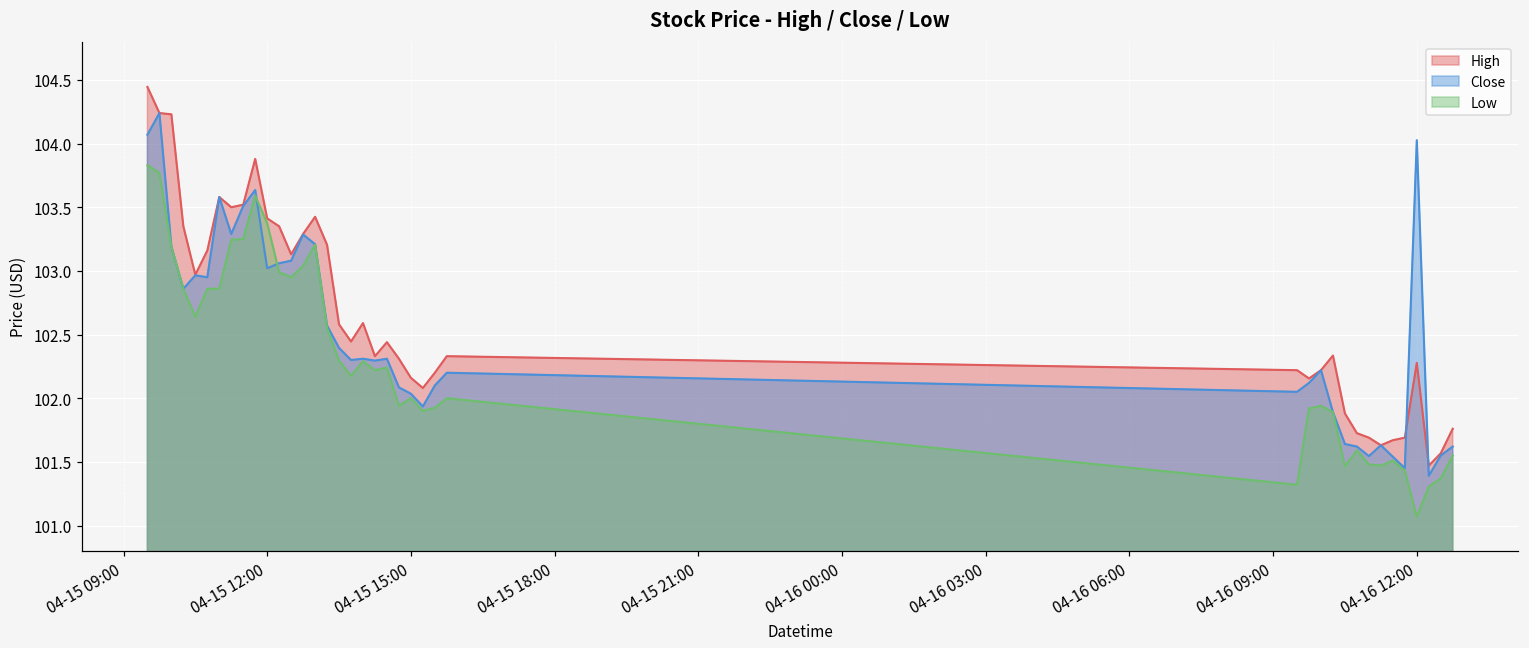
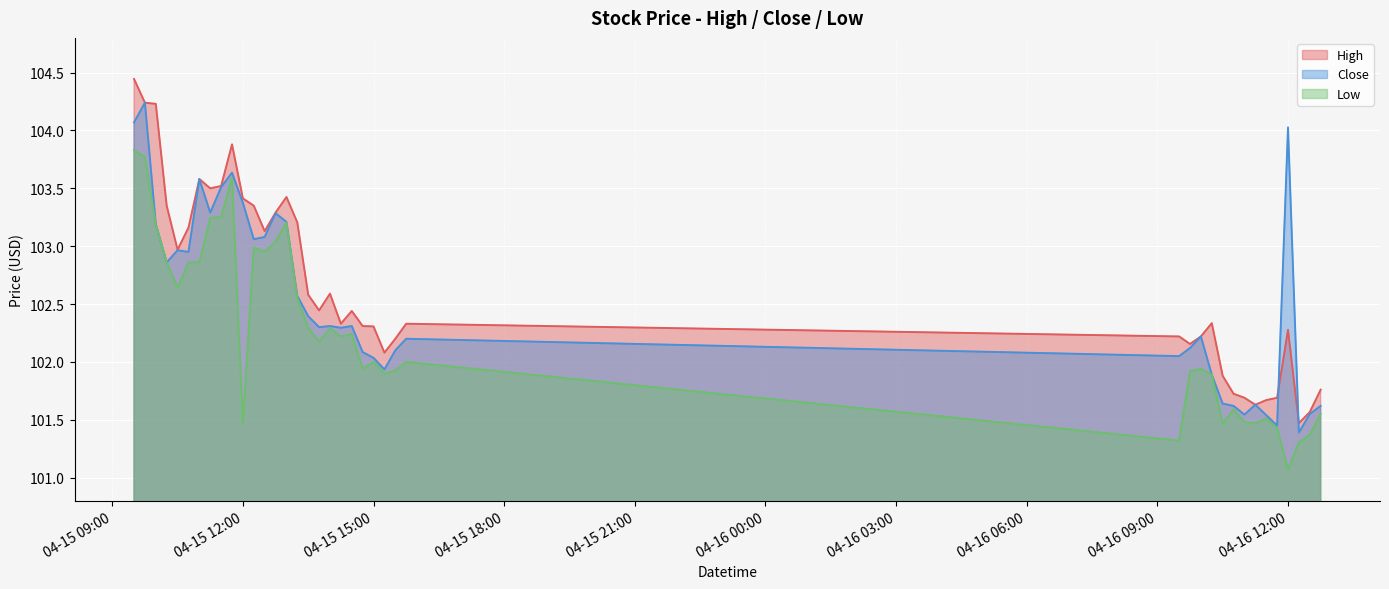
Close, 04-15 12:00: 103.02 -> 103.38
Low, 04-15 12:00: 103.38 -> 101.47
High, 04-15 15:00: 102.16 -> 102.31
